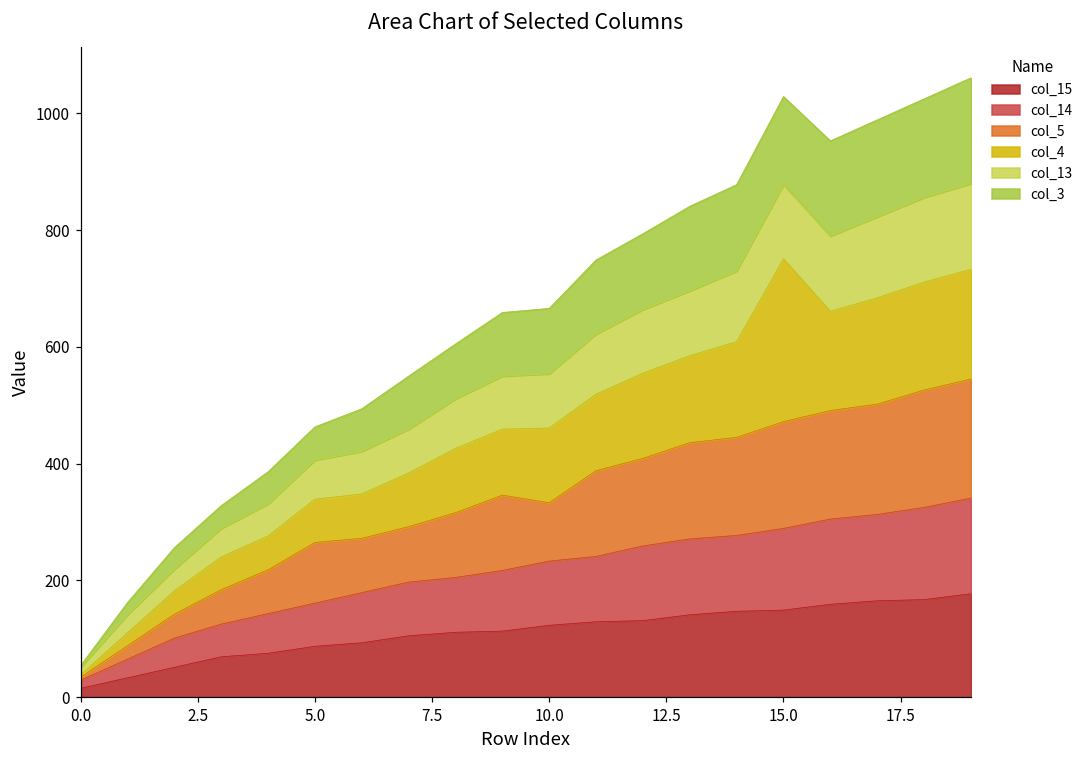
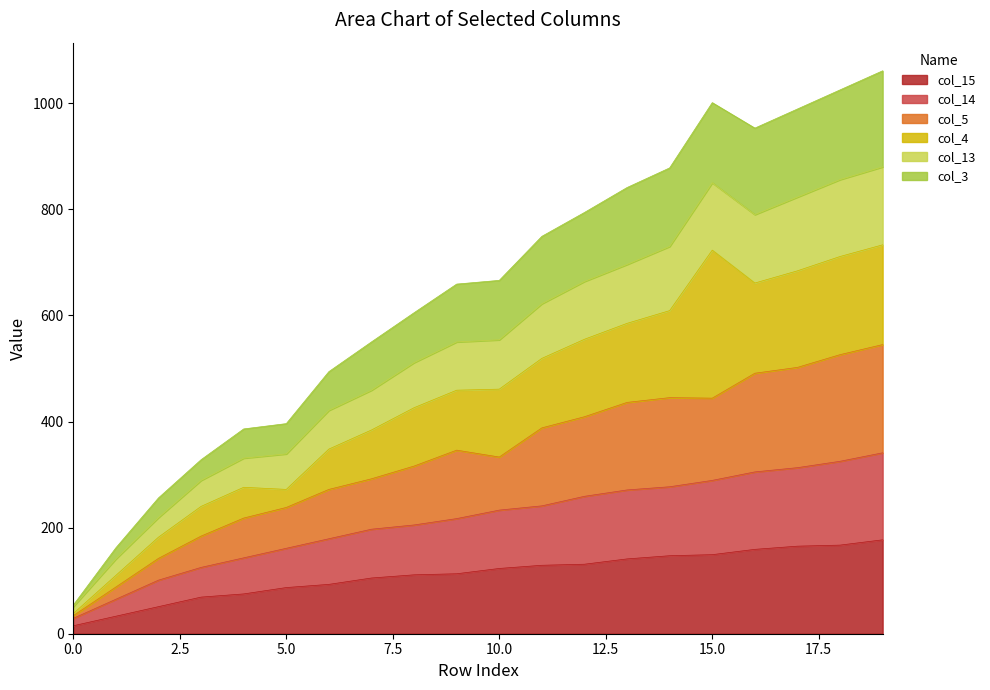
col_5, 5.0: 100 -> 80
col_4, 5.0: 70 -> 30
col_5, 15.0: 180 -> 160
